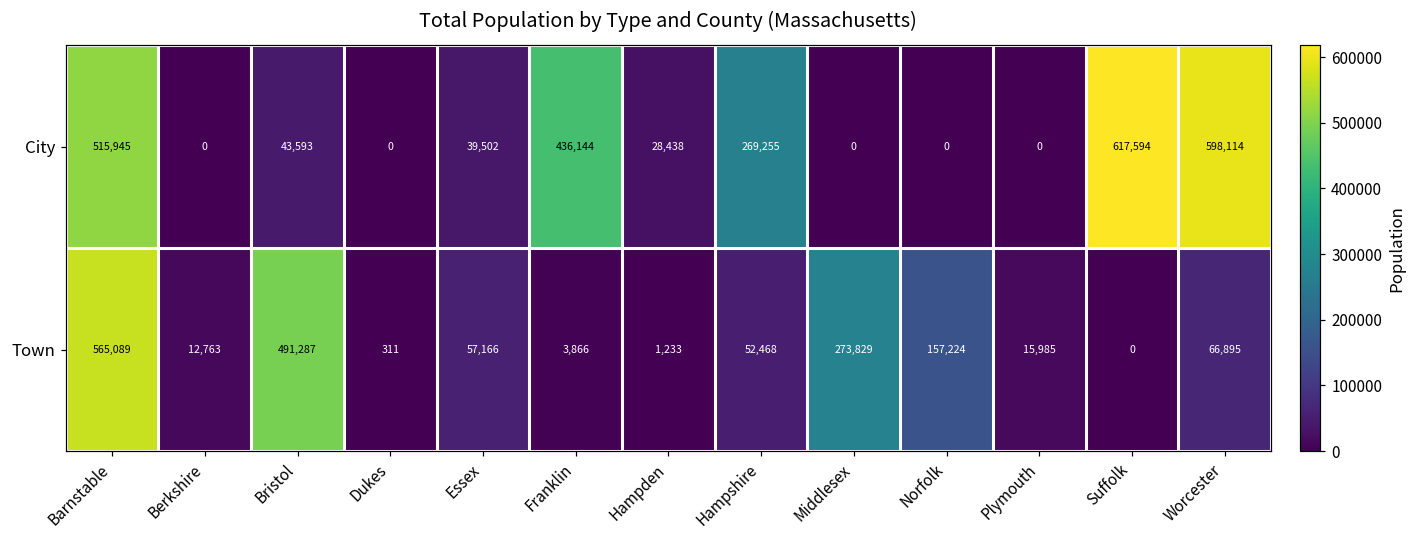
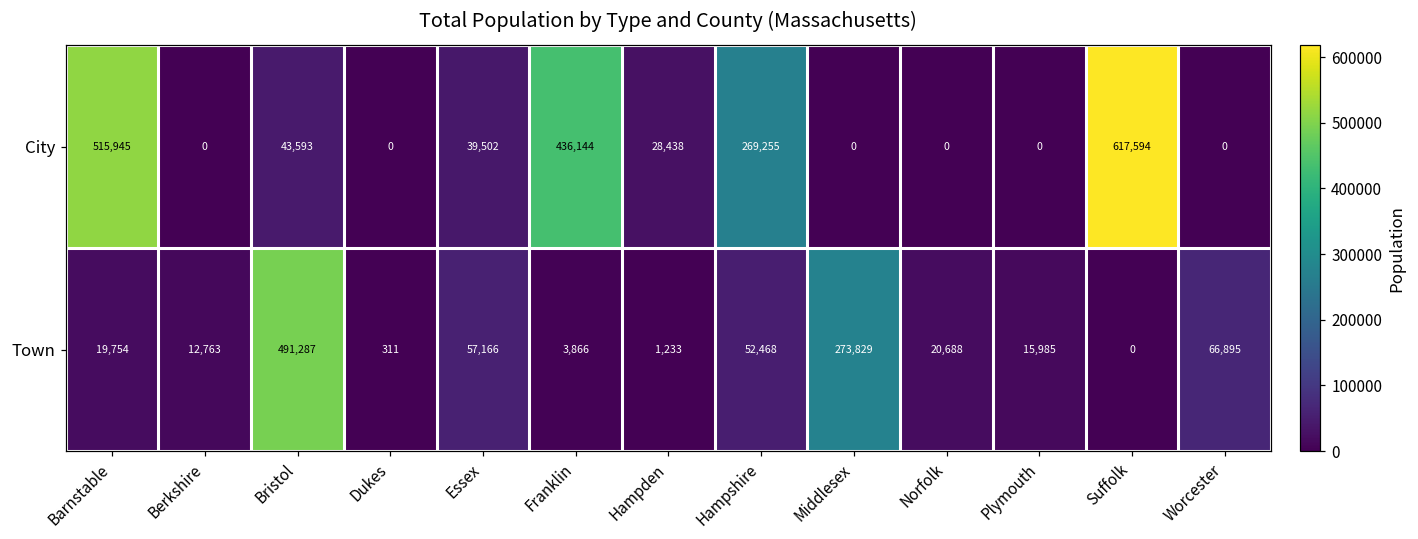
City, Worcester: 598,114 -> 0
Town, Barnstable: 565,089 -> 19,754
Town, Norfolk: 157,224 -> 20,688
